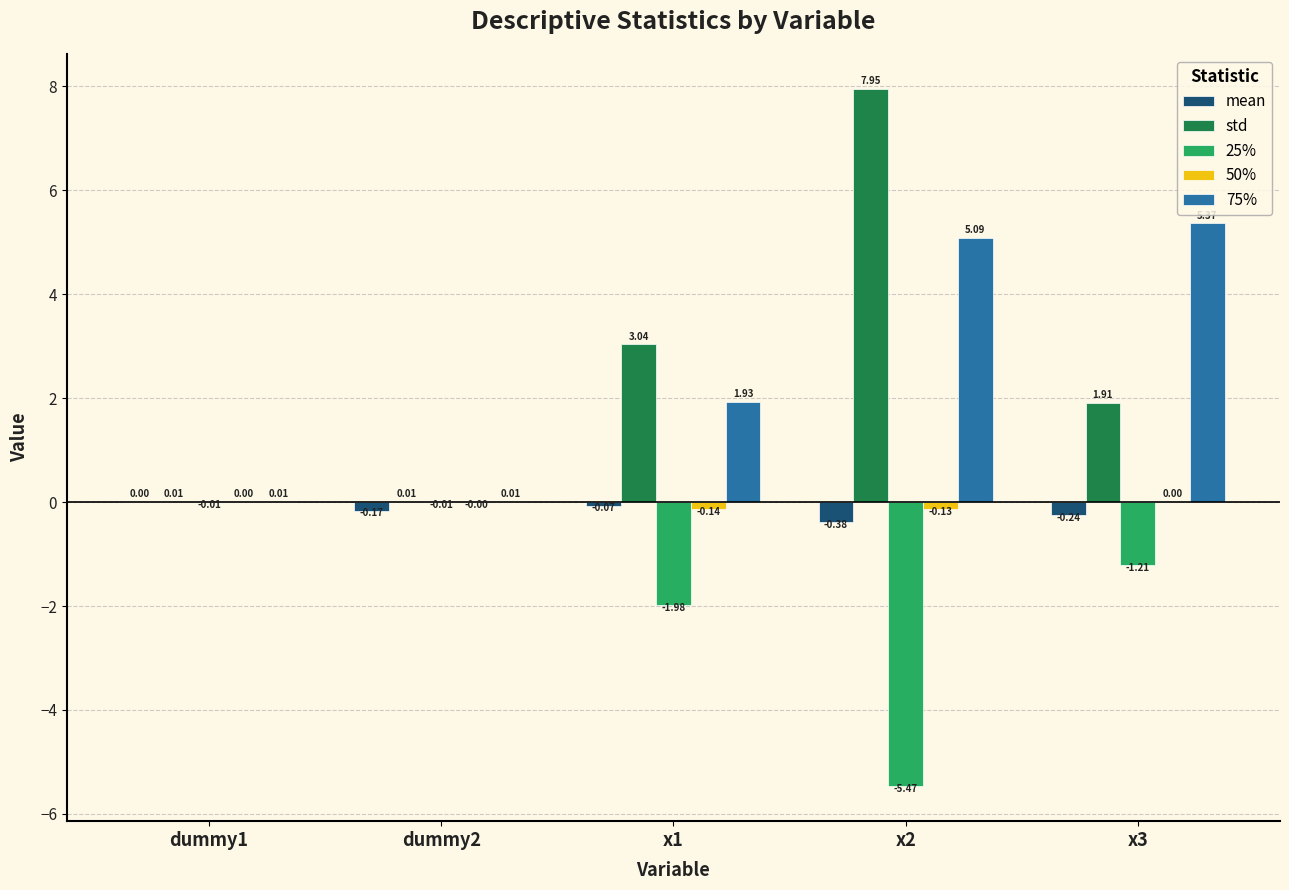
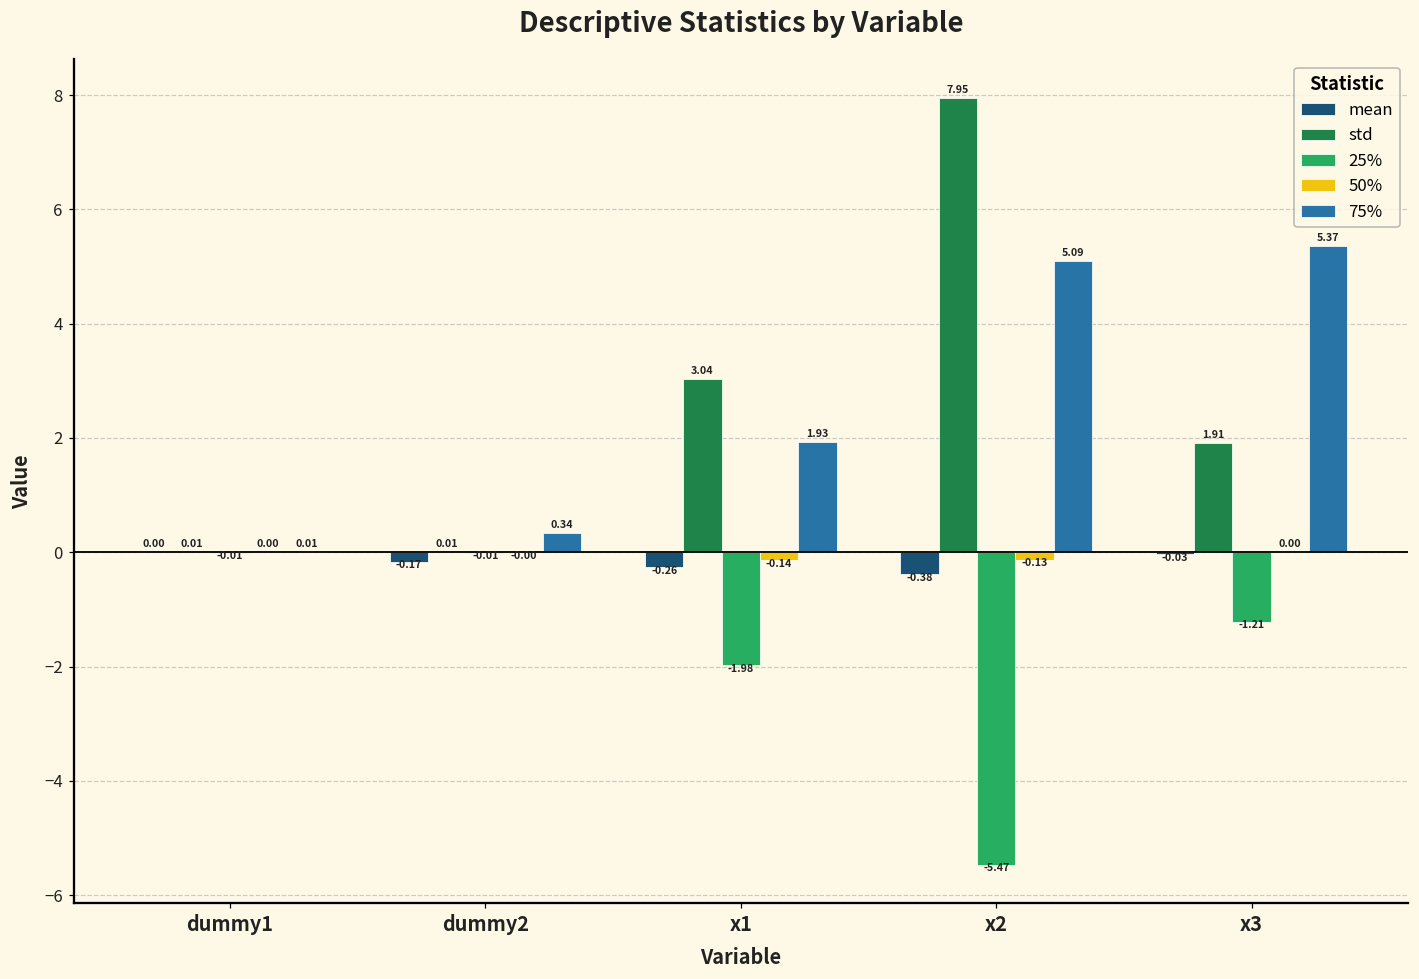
75%, dummy2: 0.01 -> 0.34
mean, x1: -0.07 -> -0.26
mean, x3: -0.24 -> -0.03
